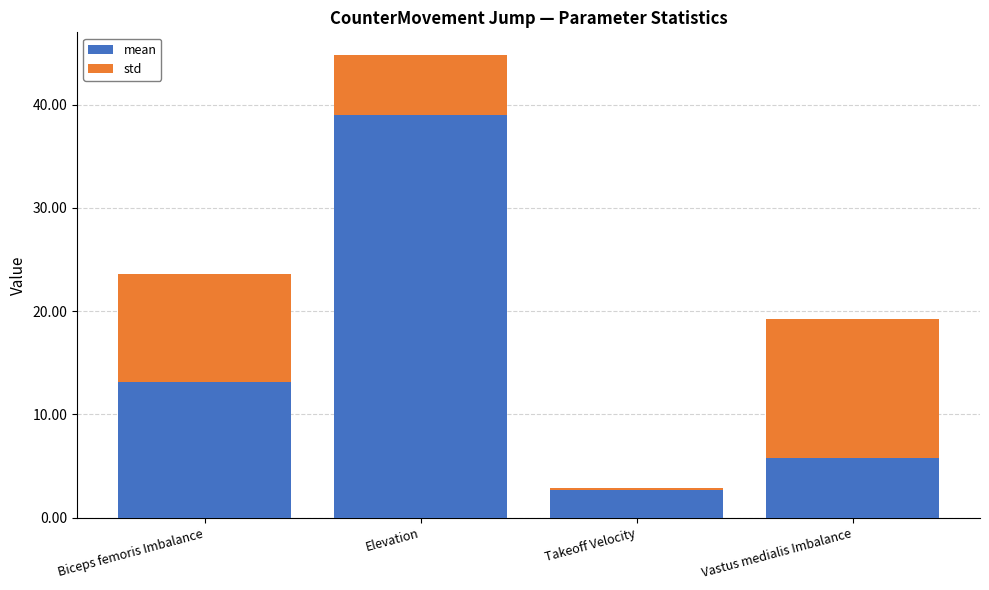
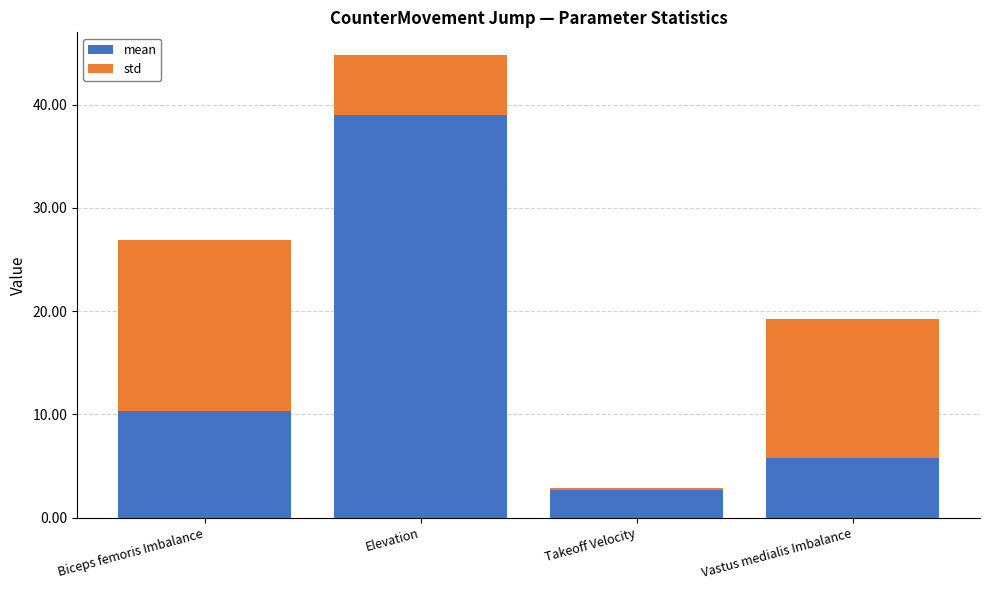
mean, Biceps femoris Imbalance: 13.1 -> 10.3
std, Biceps femoris Imbalance: 10.4 -> 16.6
